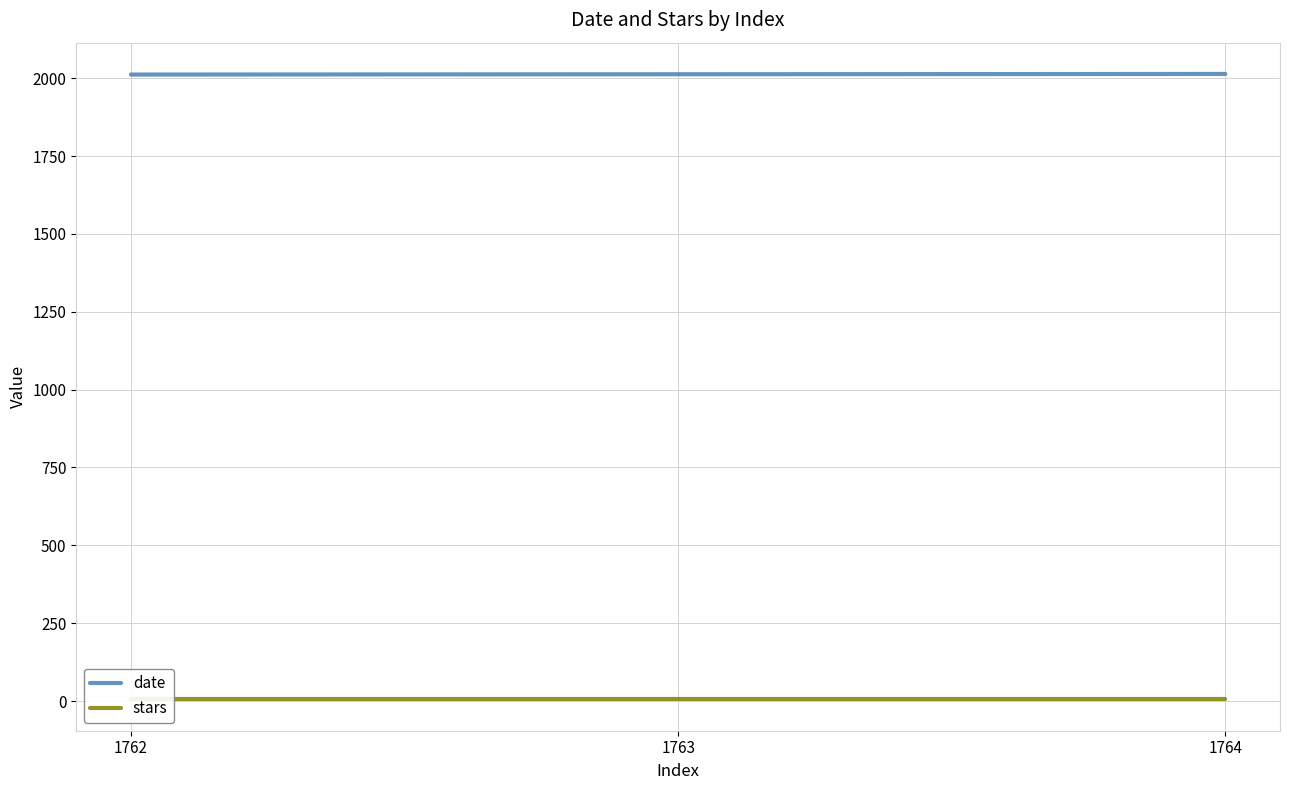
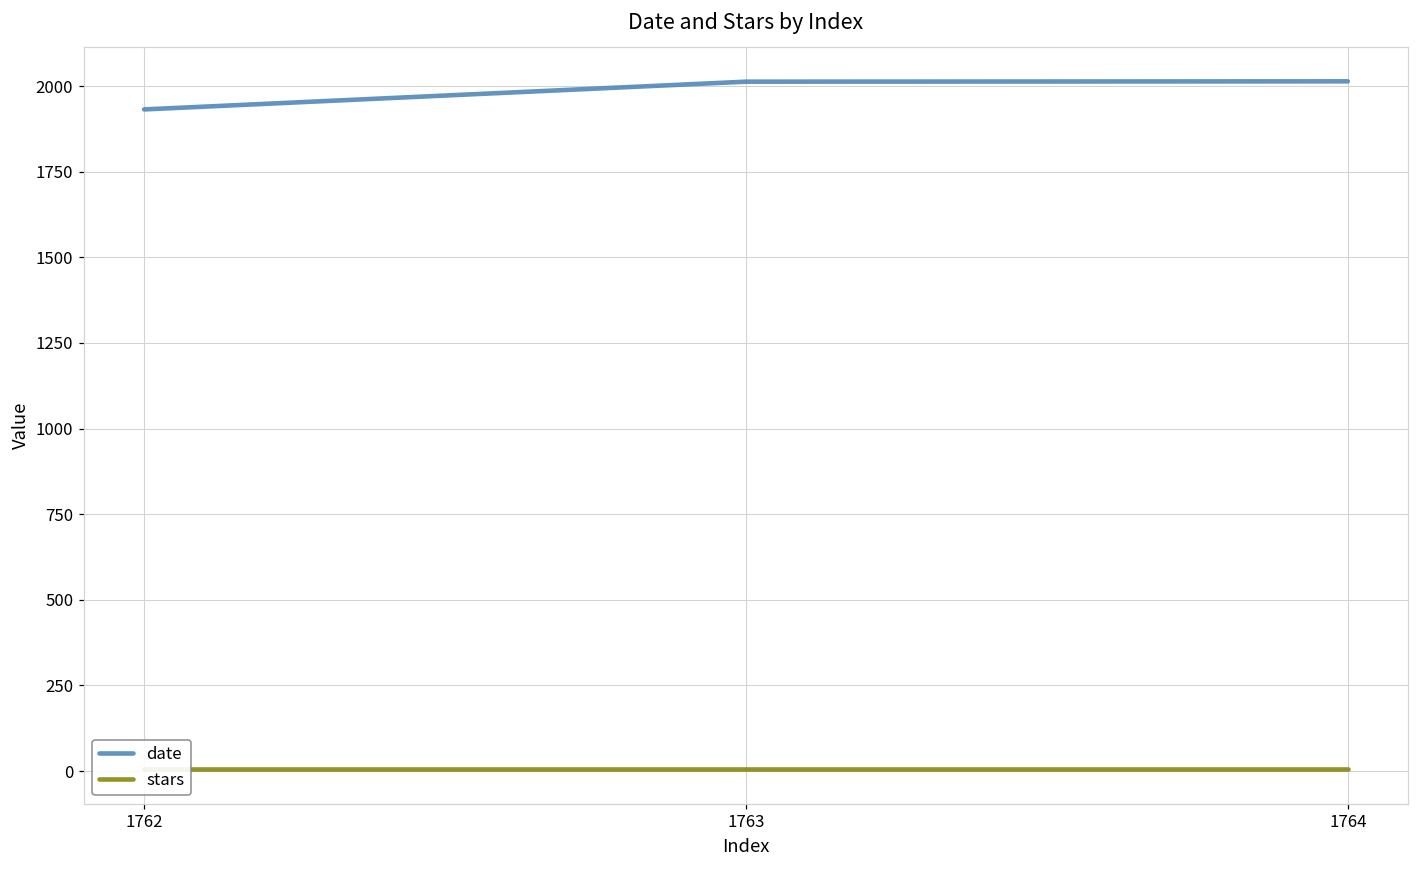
date, 1762: 2010 -> 1930
